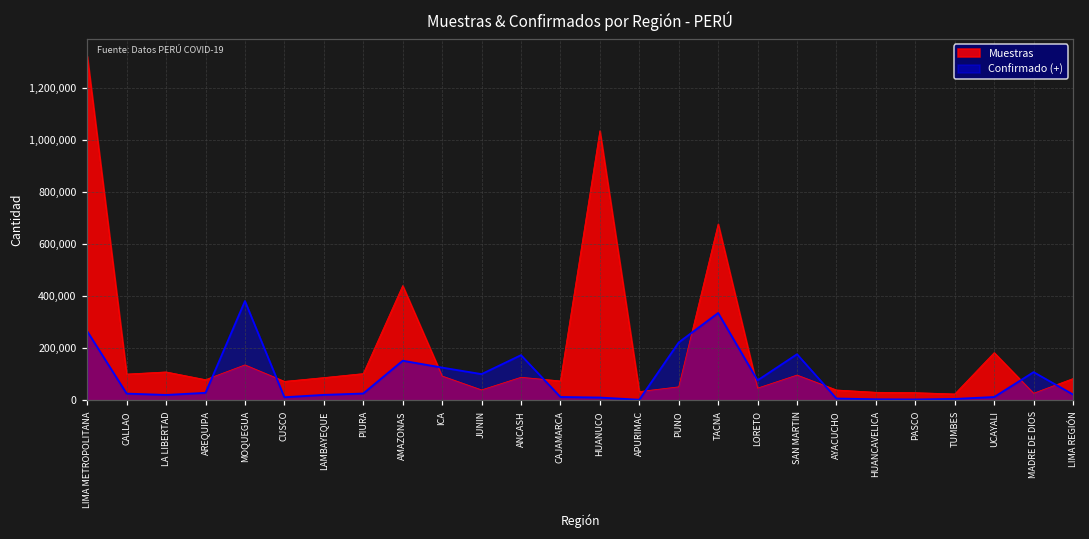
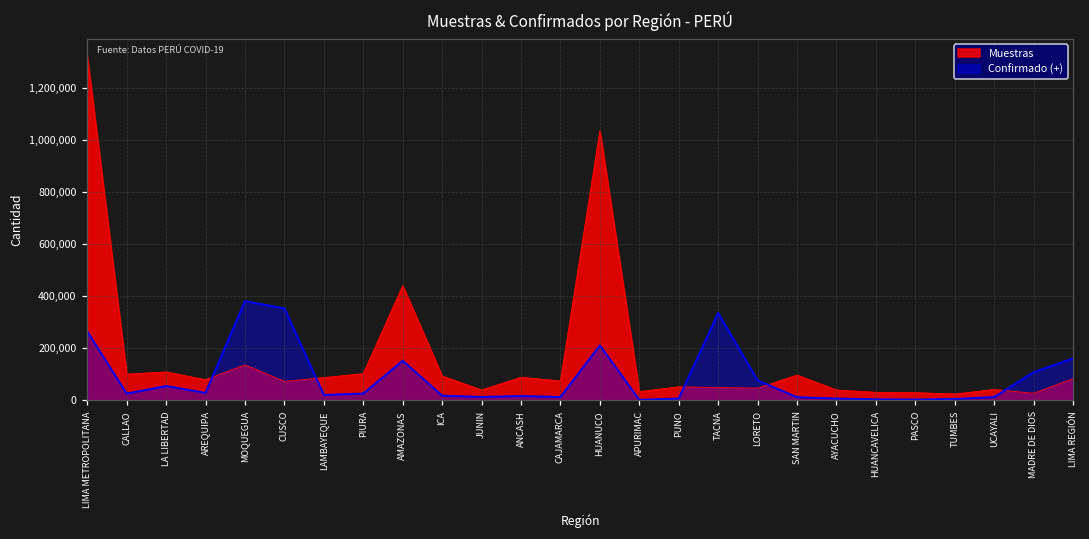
Confirmado (+), LA LIBERTAD: 20,000 -> 60,000
Confirmado (+), CUSCO: 10,000 -> 350,000
Confirmado (+), ICA: 130,000 -> 20,000
Confirmado (+), JUNIN: 100,000 -> 10,000
Confirmado (+), ANCASH: 170,000 -> 20,000
Confirmado (+), HUANUCO: 10,000 -> 210,000
Confirmado (+), PUNO: 220,000 -> 10,000
Muestras, TACNA: 680,000 -> 50,000
Confirmado (+), SAN MARTIN: 180,000 -> 10,000
Muestras, UCAYALI: 180,000 -> 40,000
Confirmado (+), LIMA REGIÓN: 20,000 -> 160,000
